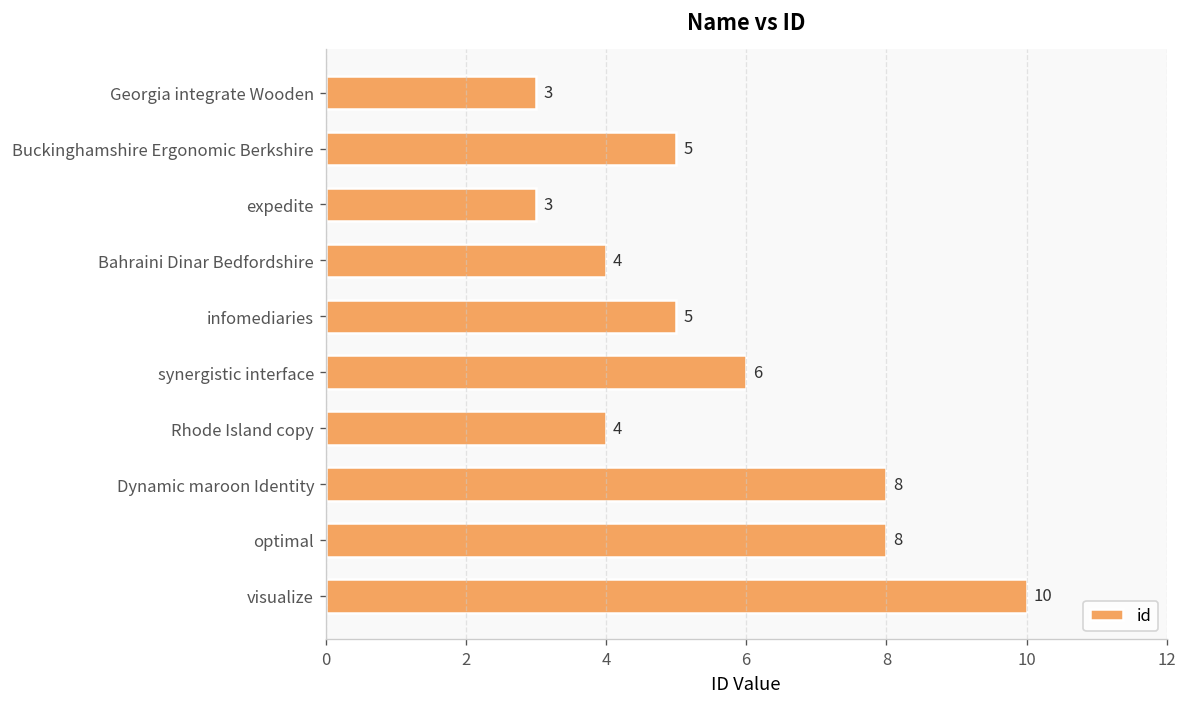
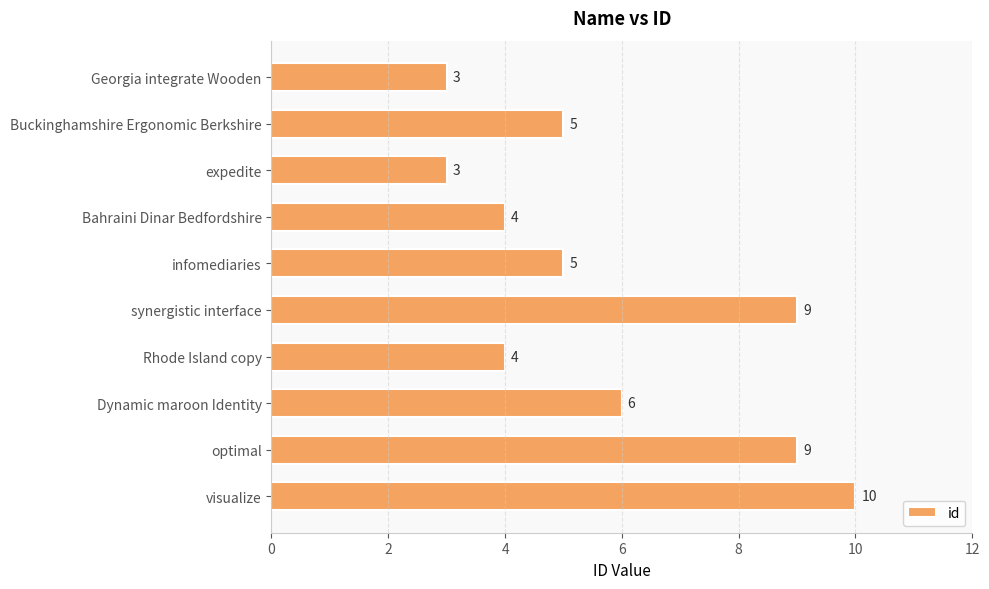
synergistic interface: 6 -> 9
Dynamic maroon Identity: 8 -> 6
optimal: 8 -> 9
